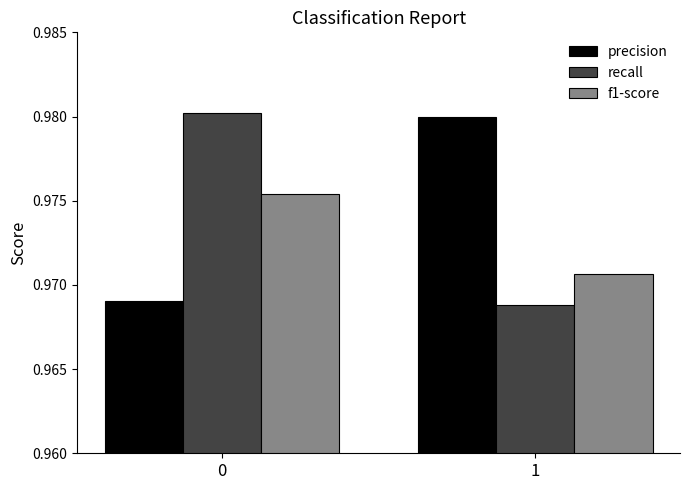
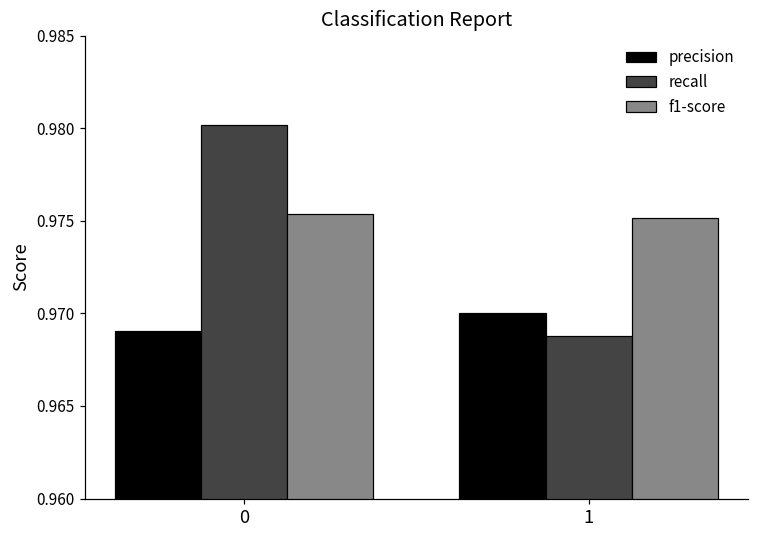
precision, 1: 0.98 -> 0.97
f1-score, 1: 0.9707 -> 0.9751
